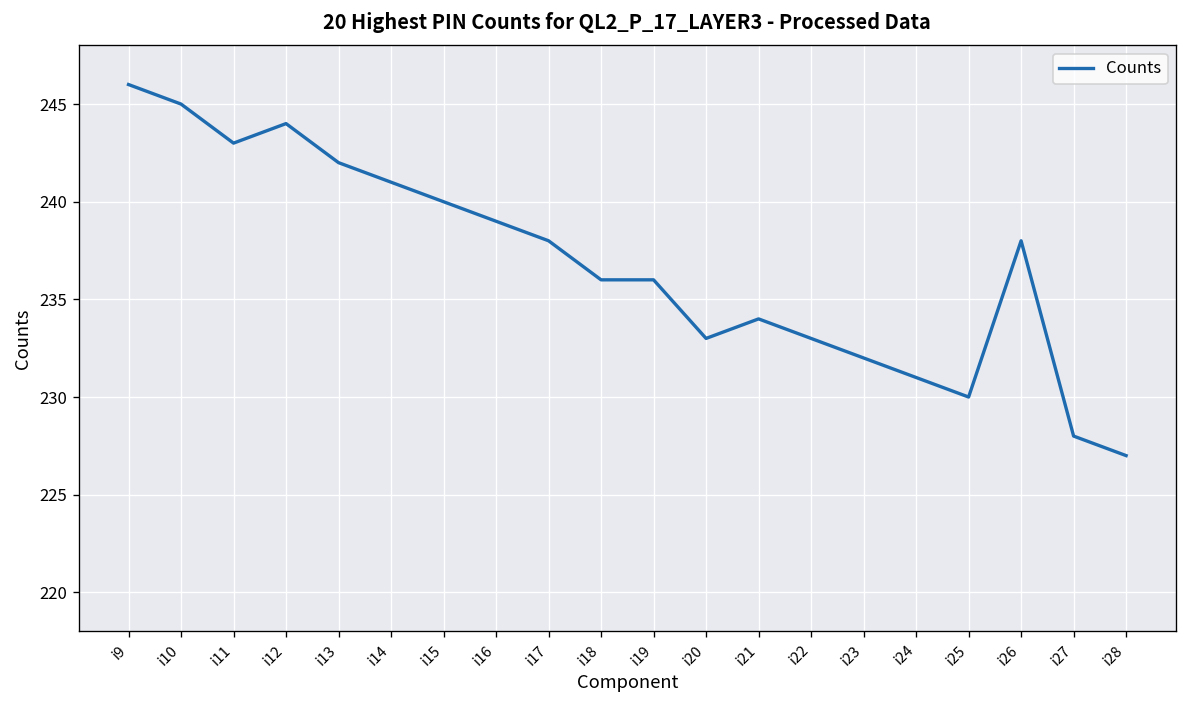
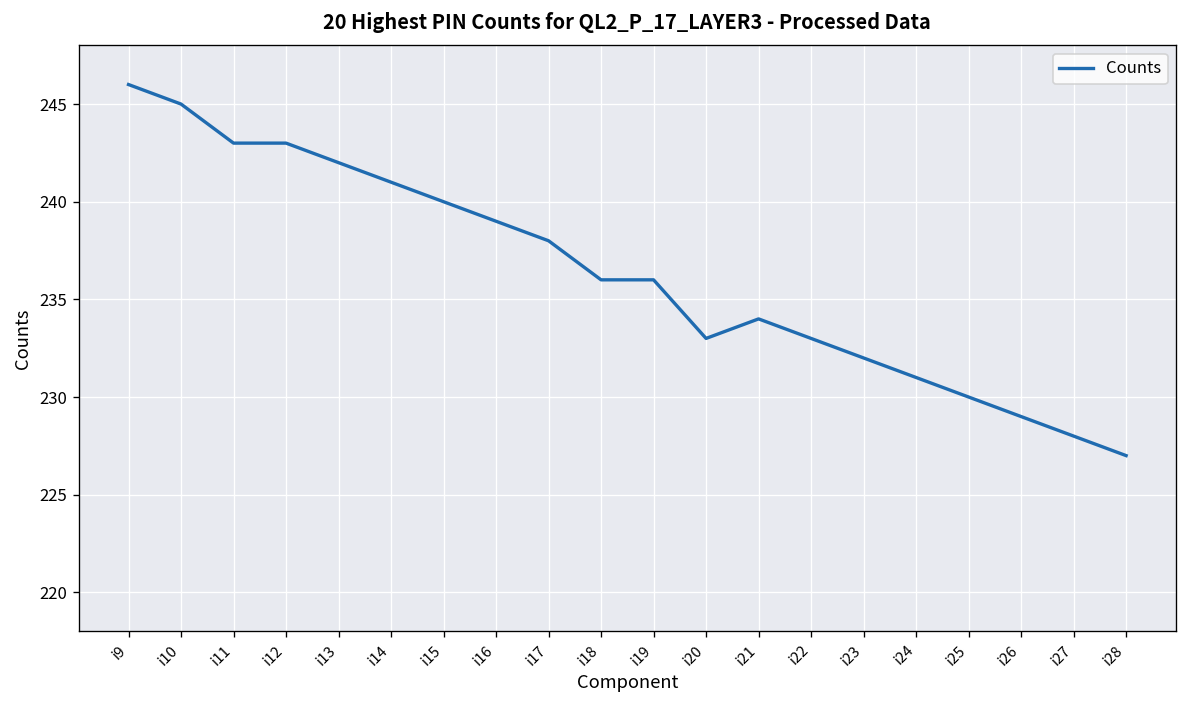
i12: 244 -> 243
i26: 238 -> 229
